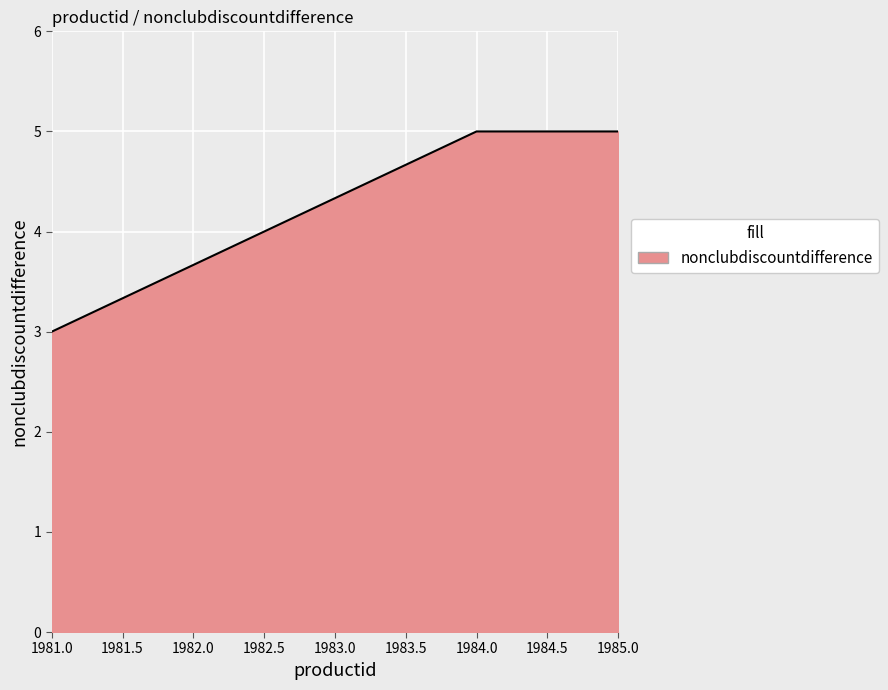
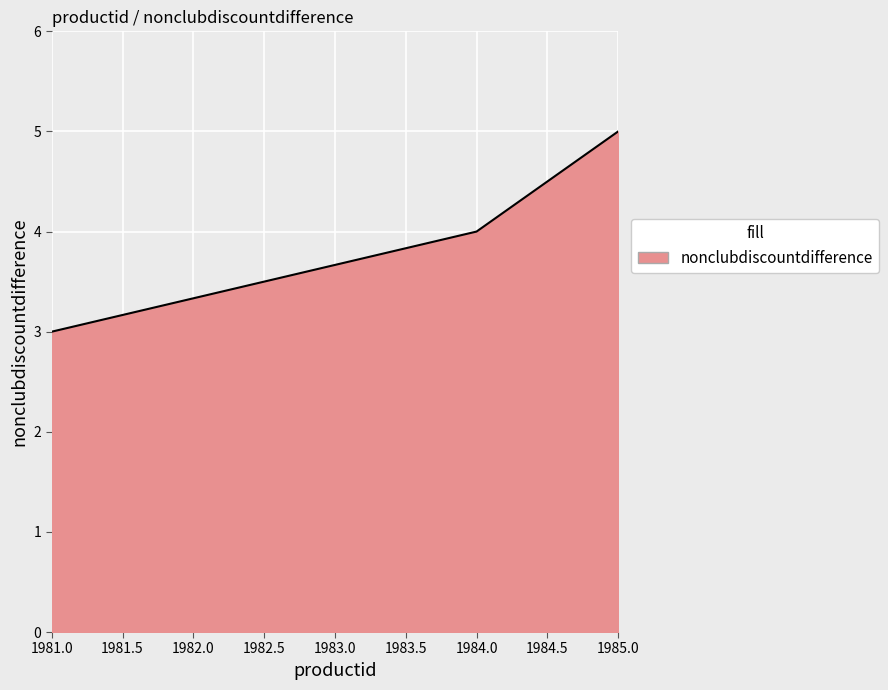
1984.0: 5 -> 4
